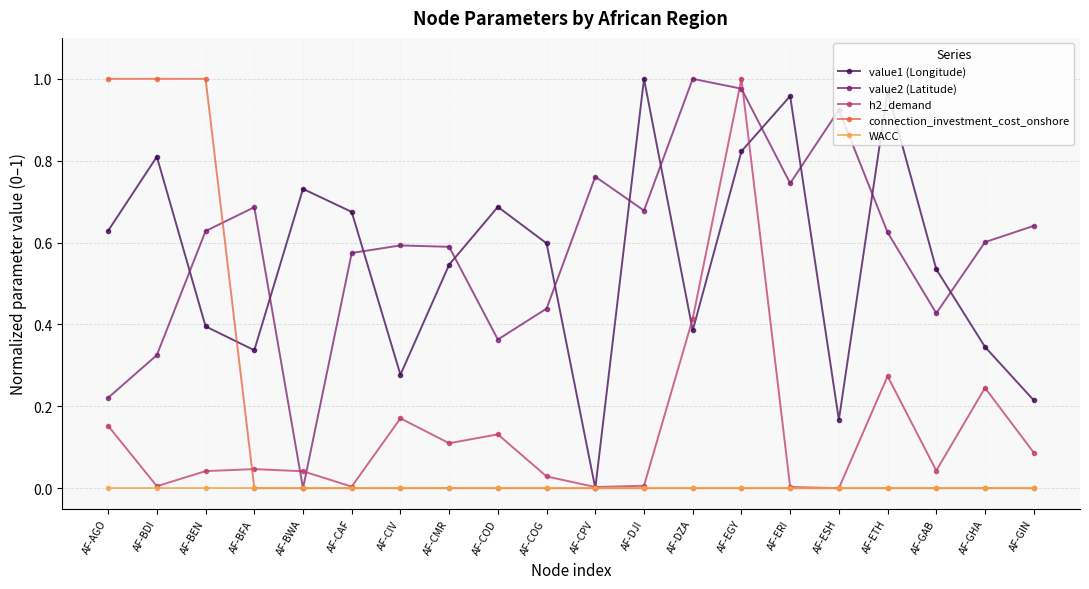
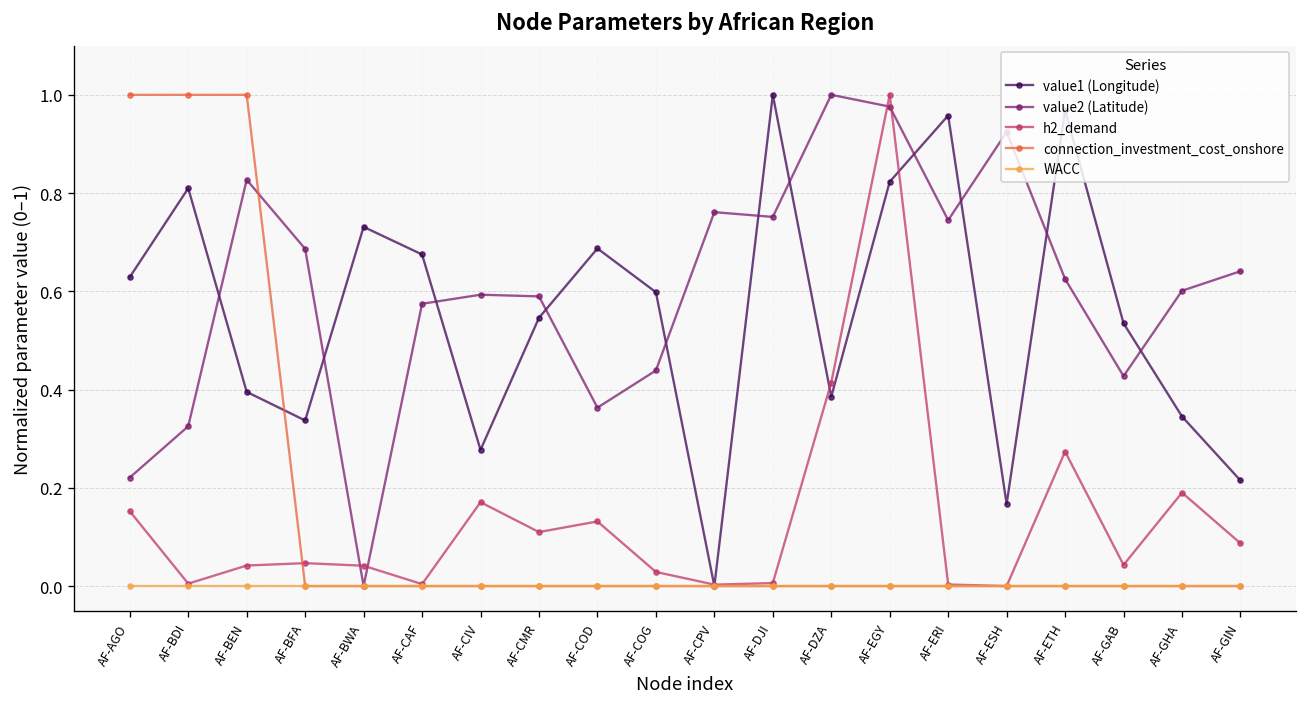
value2 (Latitude), AF-BEN: 0.63 -> 0.83
value2 (Latitude), AF-DJI: 0.68 -> 0.75
h2_demand, AF-GHA: 0.25 -> 0.19
